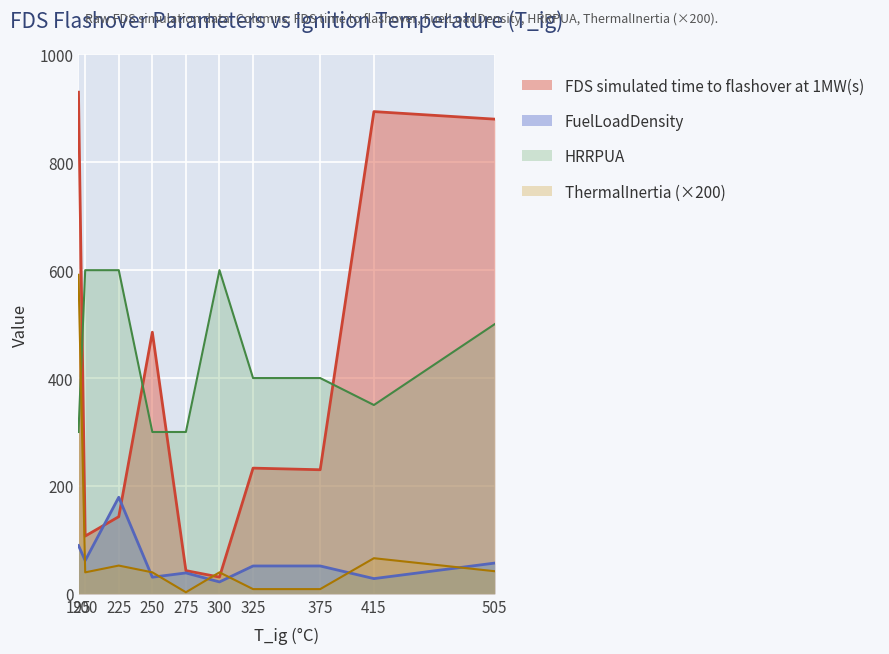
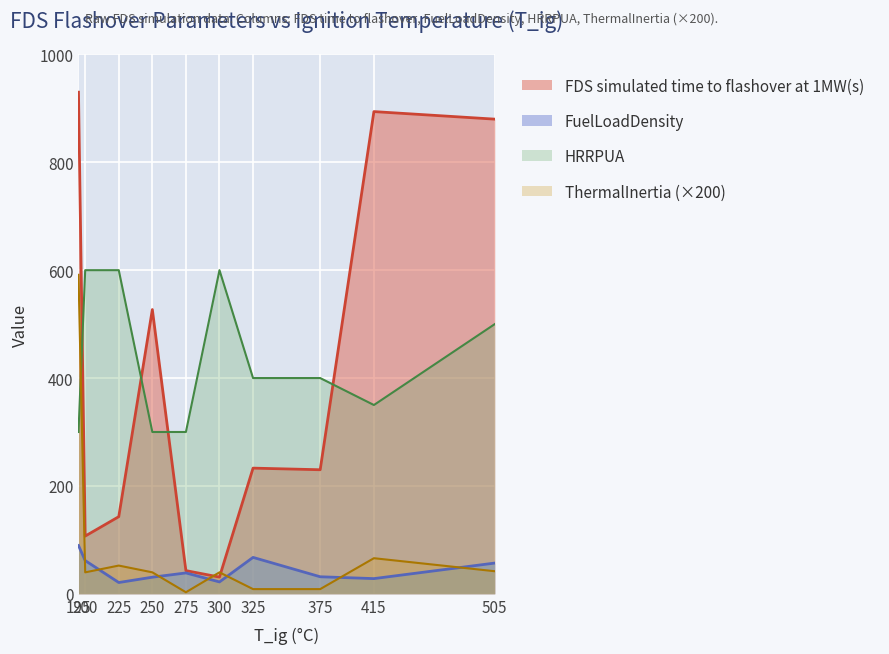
FuelLoadDensity, 225: 180 -> 20
FDS simulated time to flashover at 1MW(s), 250: 490 -> 530
FuelLoadDensity, 325: 50 -> 70
FuelLoadDensity, 375: 50 -> 30
